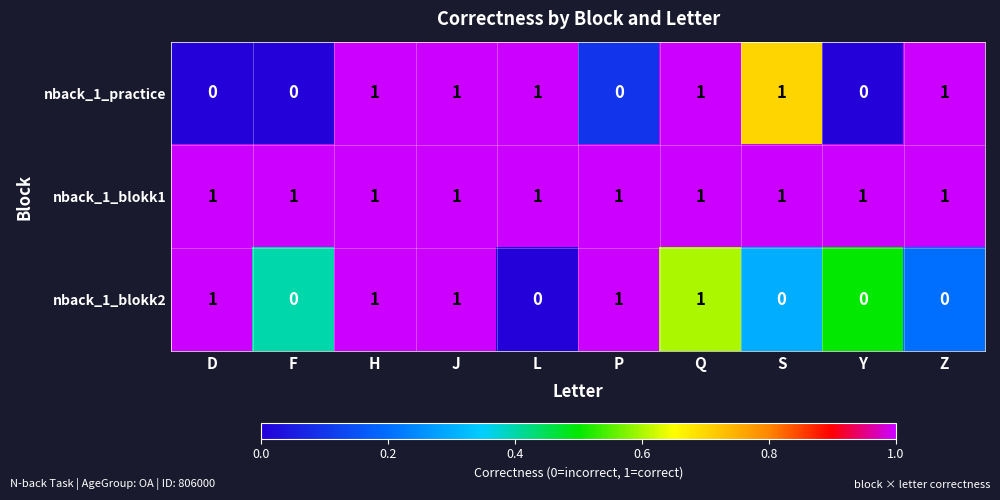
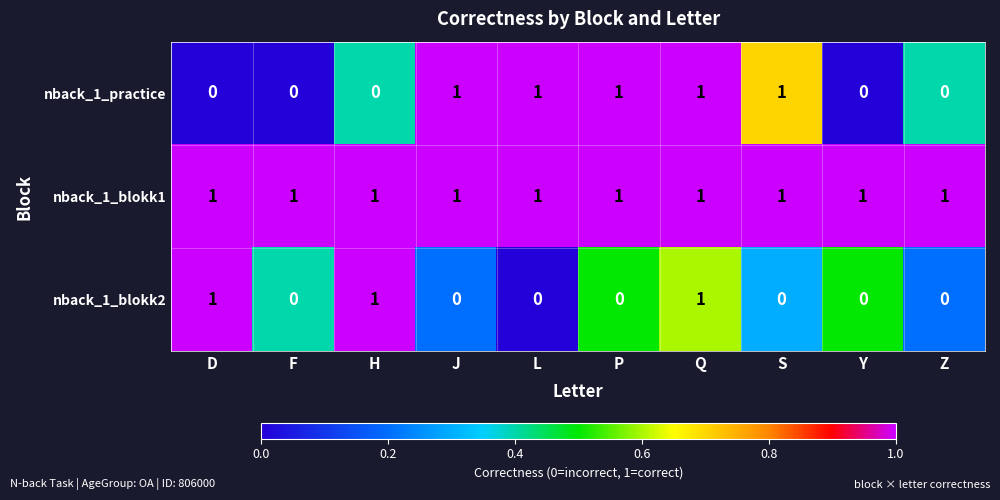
nback_1_practice, H: 1 -> 0
nback_1_practice, P: 0 -> 1
nback_1_practice, Z: 1 -> 0
nback_1_blokk2, J: 1 -> 0
nback_1_blokk2, P: 1 -> 0
